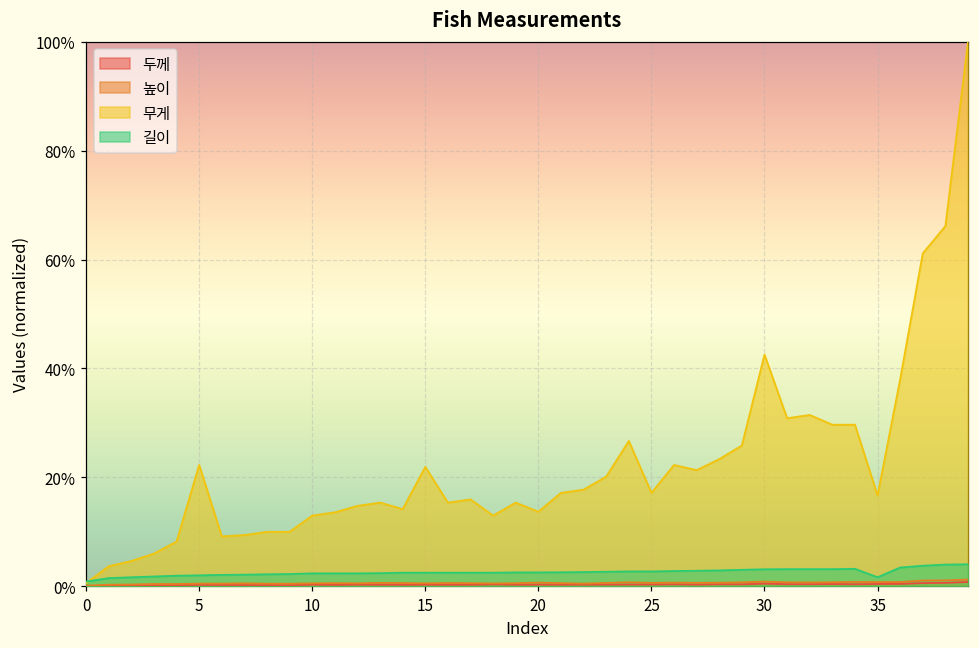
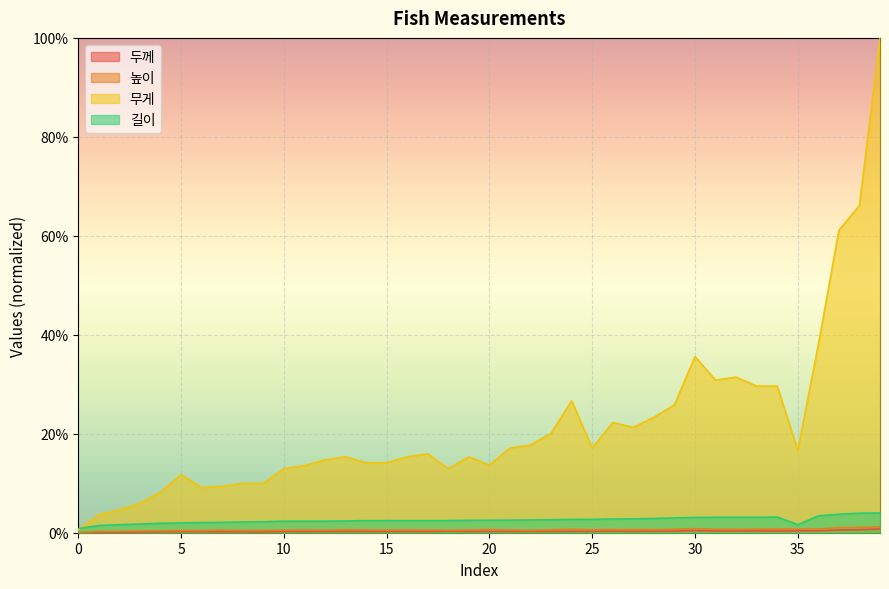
무게, 5: 22% -> 12%
무게, 15: 22% -> 14%
무게, 30: 43% -> 36%
